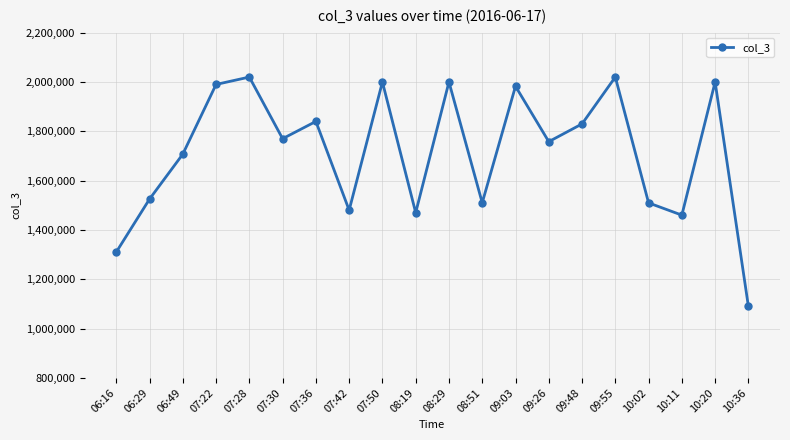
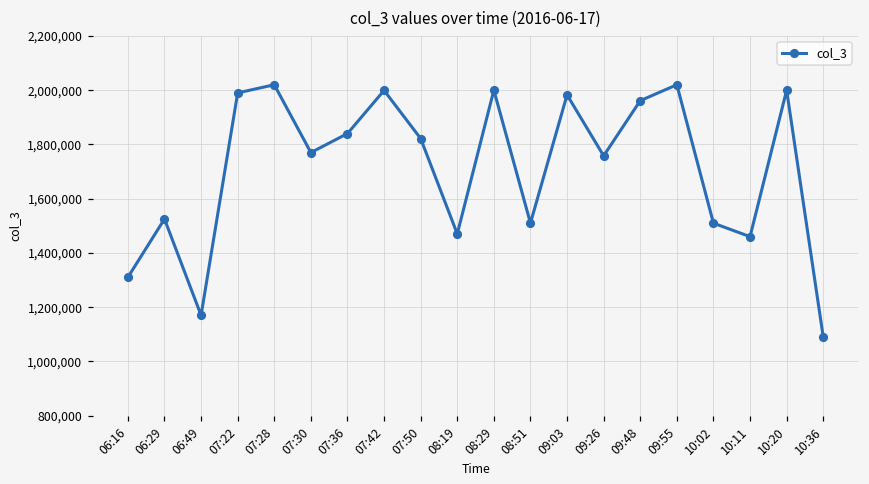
06:49: 1,710,000 -> 1,170,000
07:42: 1,480,000 -> 2,000,000
07:50: 2,000,000 -> 1,820,000
09:48: 1,830,000 -> 1,960,000
